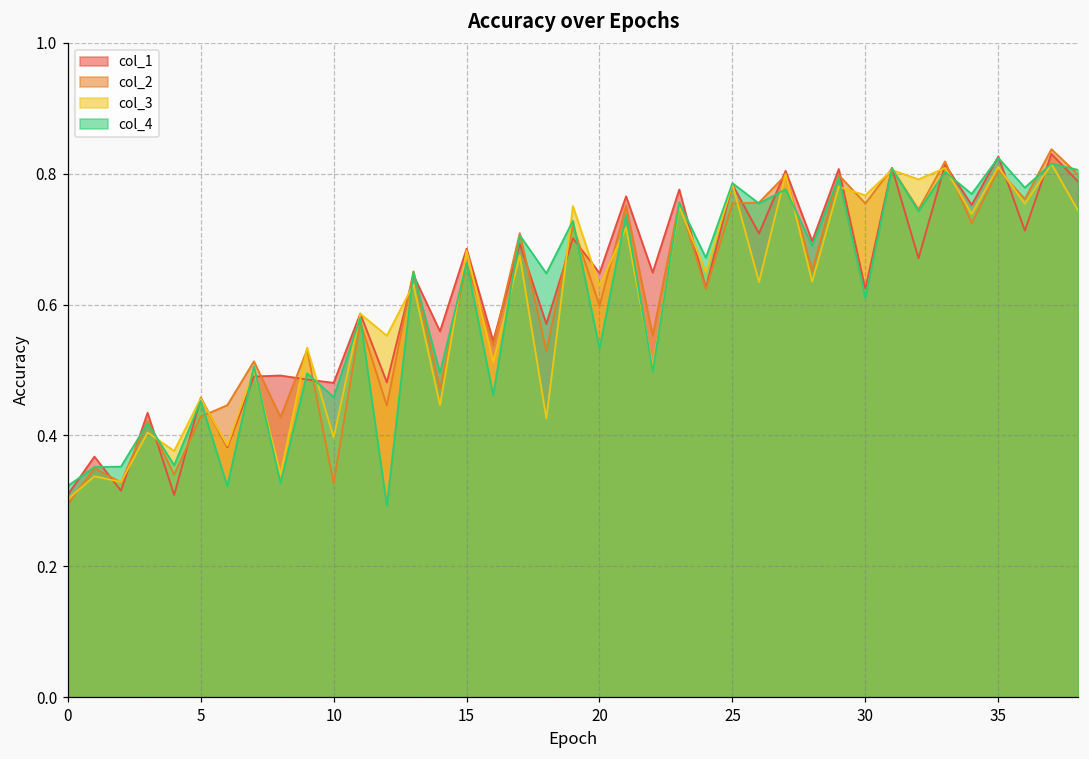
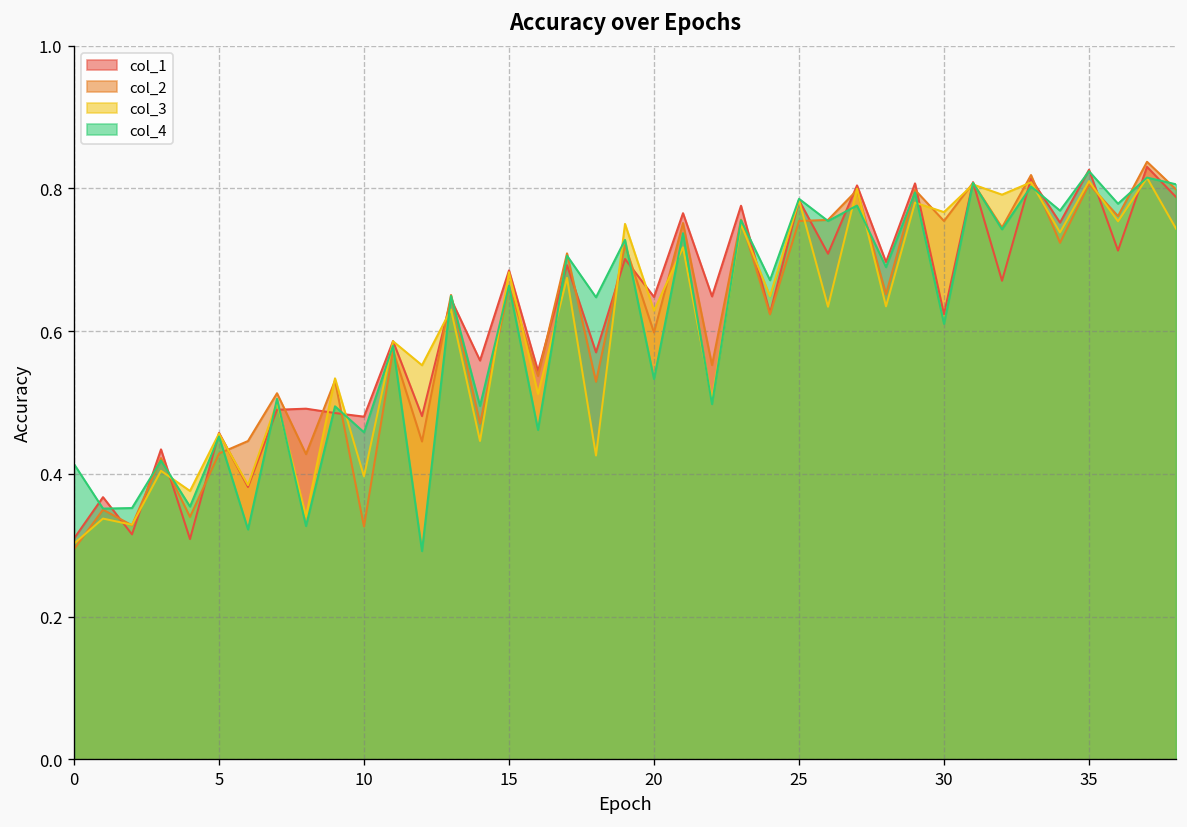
col_4, 0: 0.32 -> 0.41
